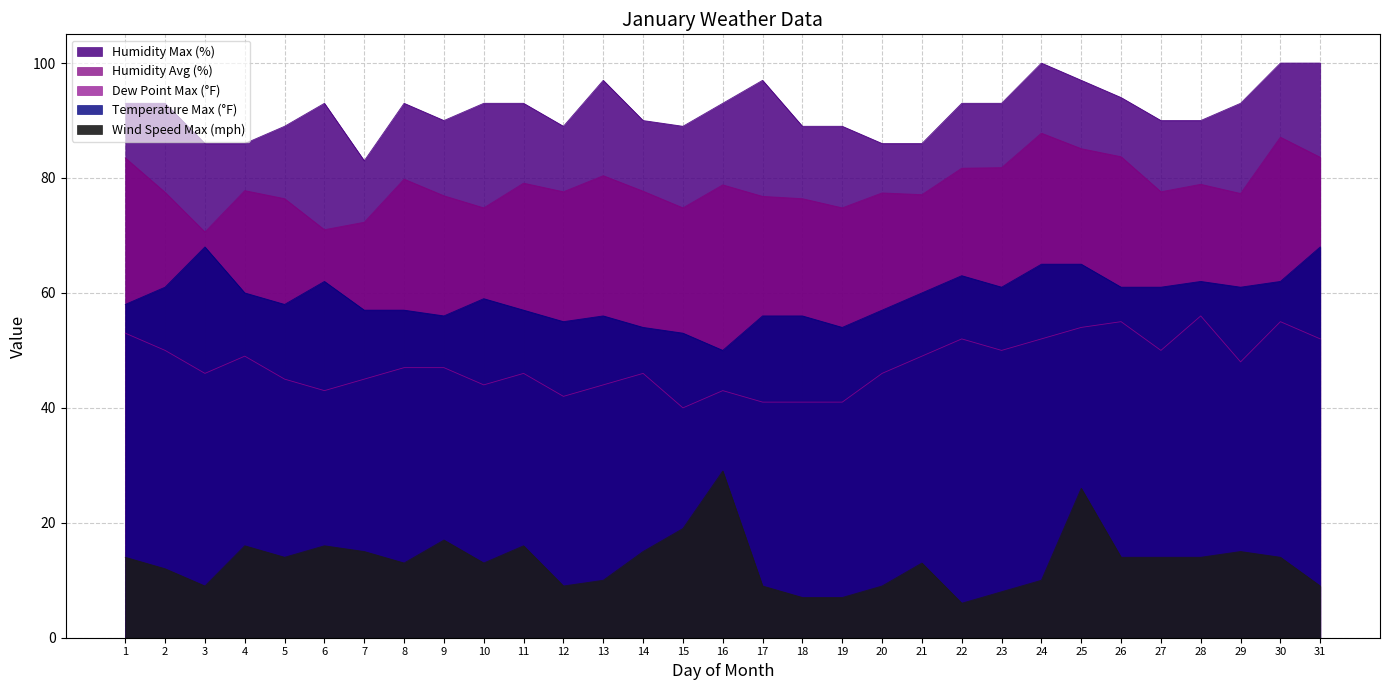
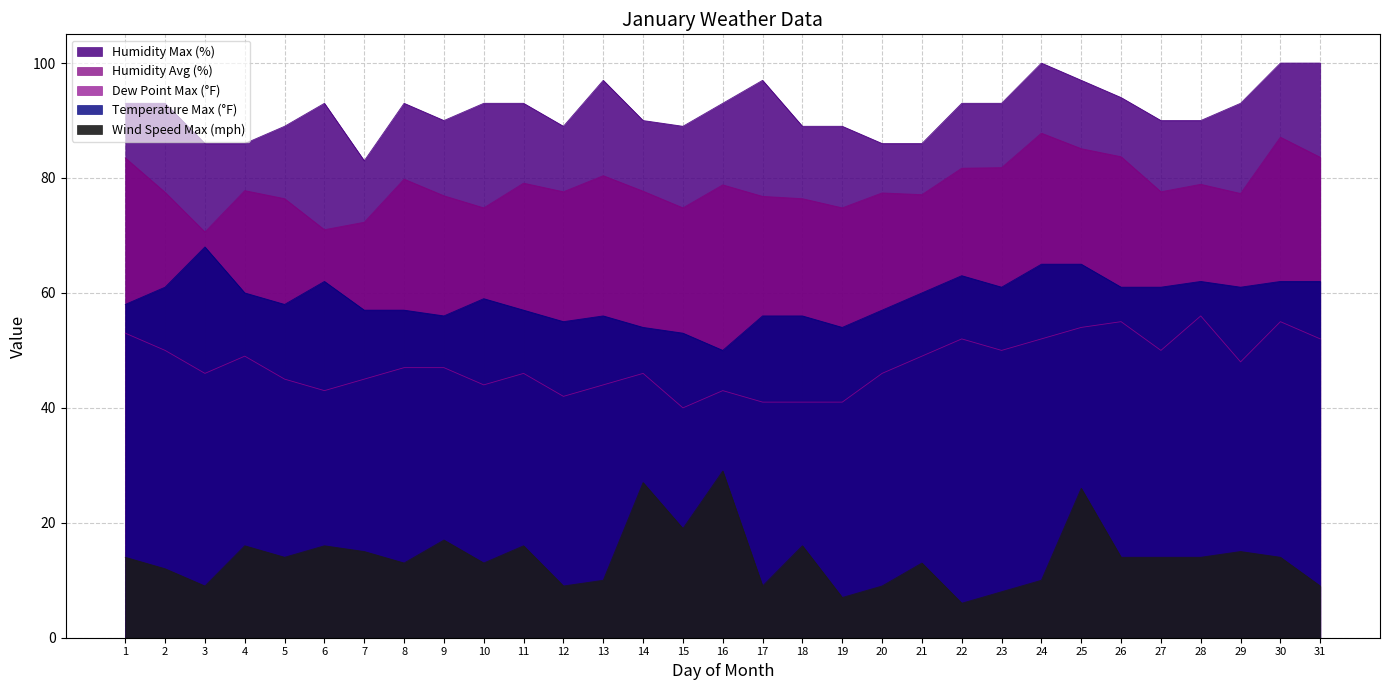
Wind Speed Max (mph), 14: 15 -> 27
Wind Speed Max (mph), 18: 7 -> 16
Temperature Max (°F), 31: 68 -> 62
